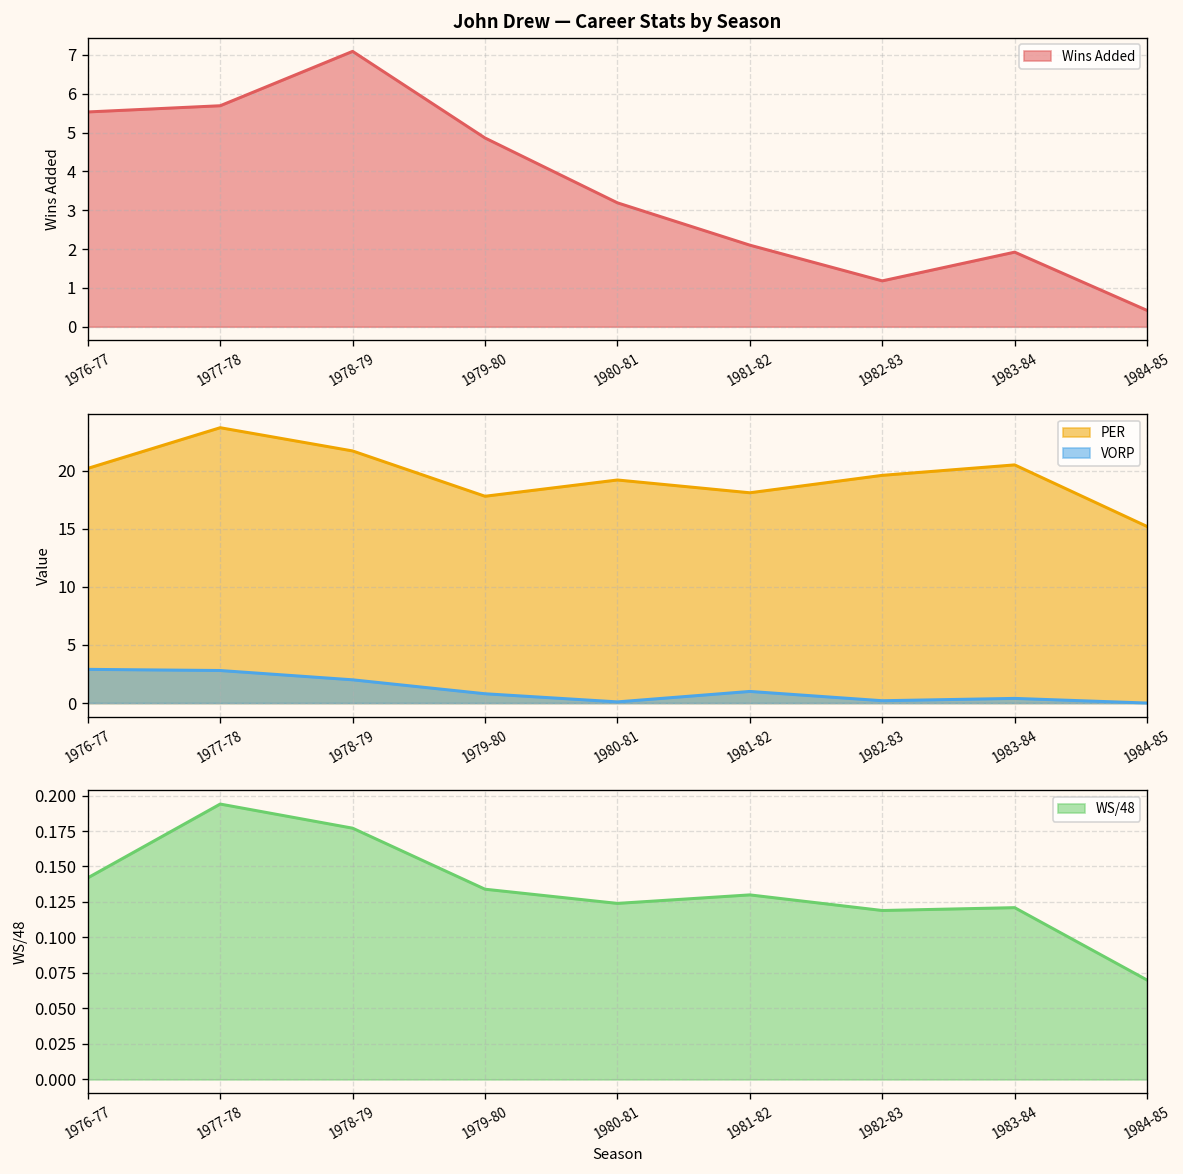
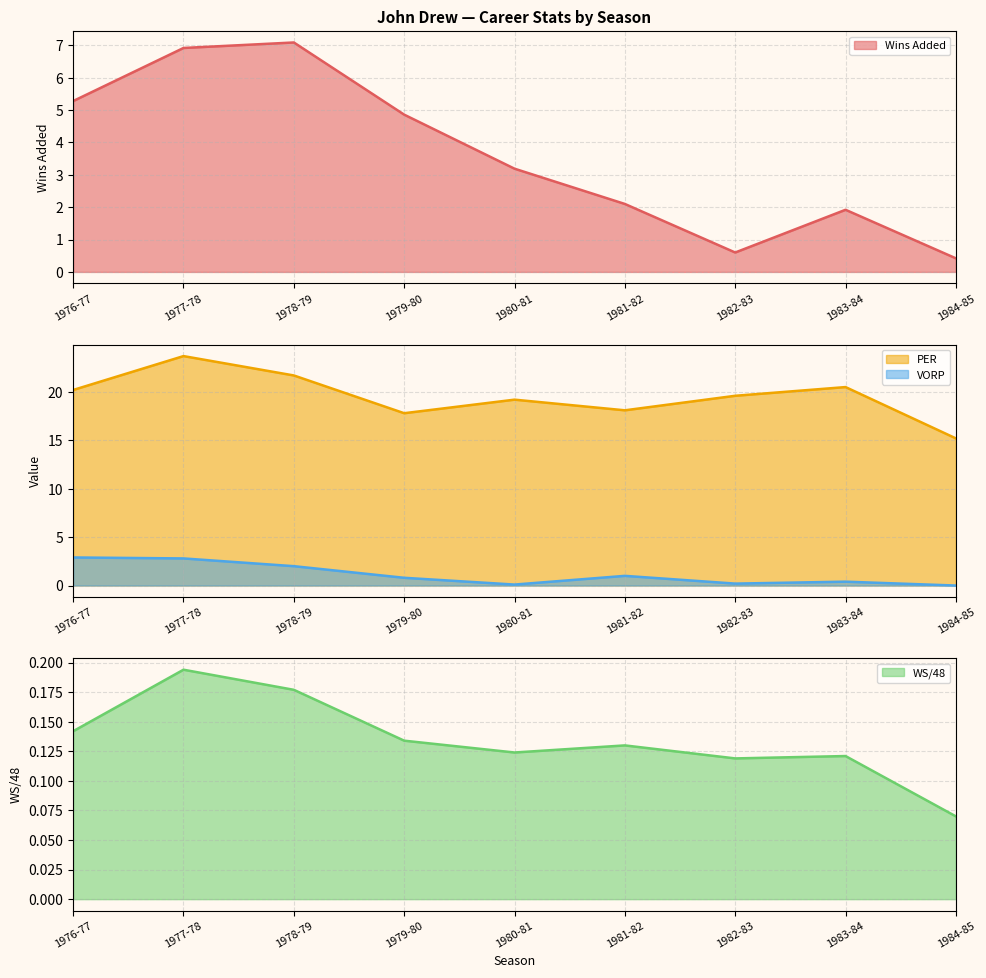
John Drew — Career Stats by Season, 1976-77: 5.5 -> 5.3
John Drew — Career Stats by Season, 1977-78: 5.7 -> 6.9
John Drew — Career Stats by Season, 1982-83: 1.2 -> 0.6
